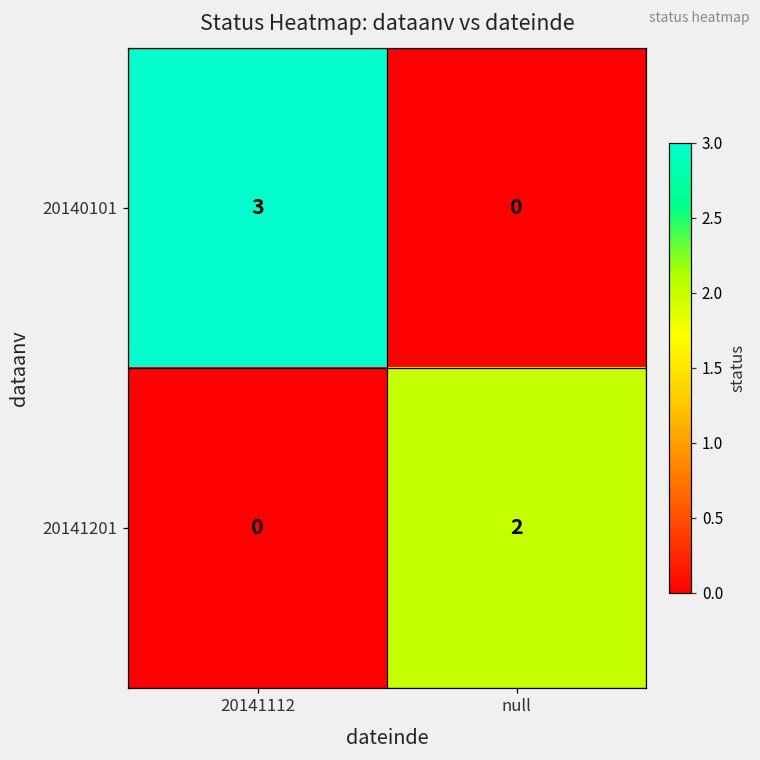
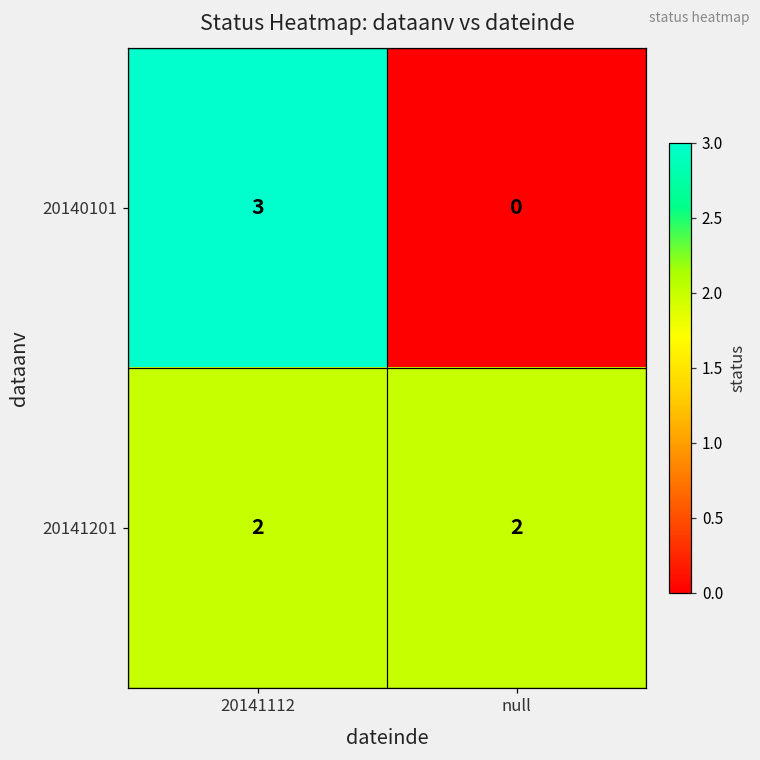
20141201, 20141112: 0 -> 2
